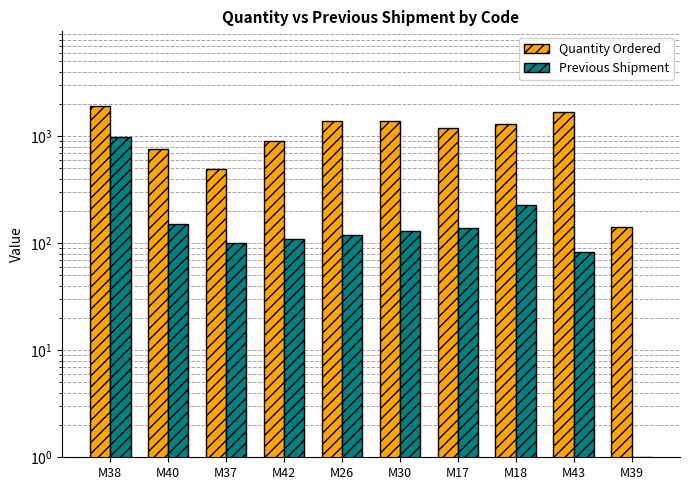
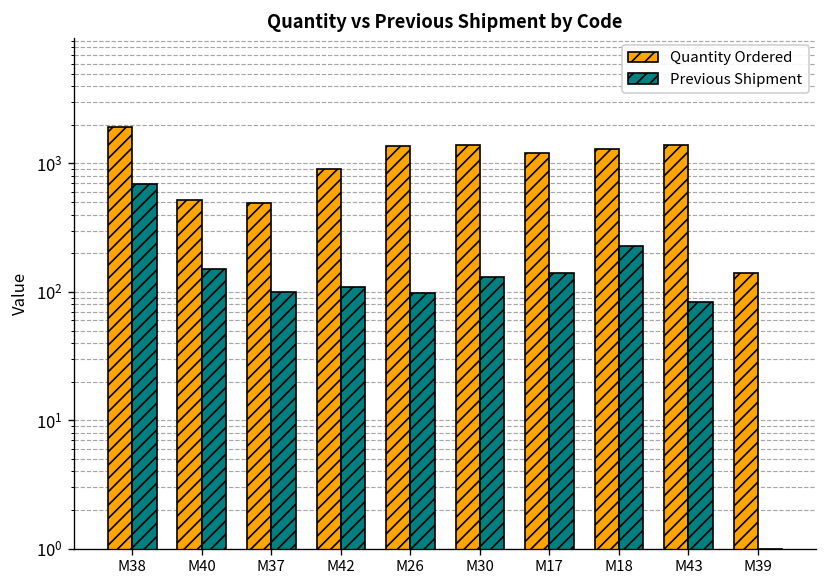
Previous Shipment, M38: 1000 -> 700
Quantity Ordered, M40: 800 -> 500
Previous Shipment, M26: 120 -> 100
Quantity Ordered, M43: 1700 -> 1400
